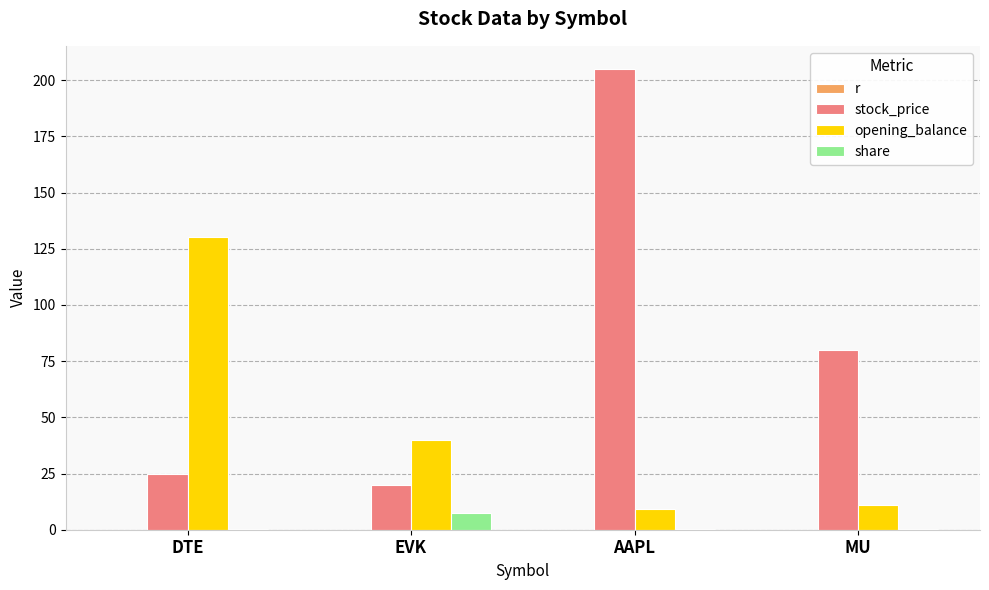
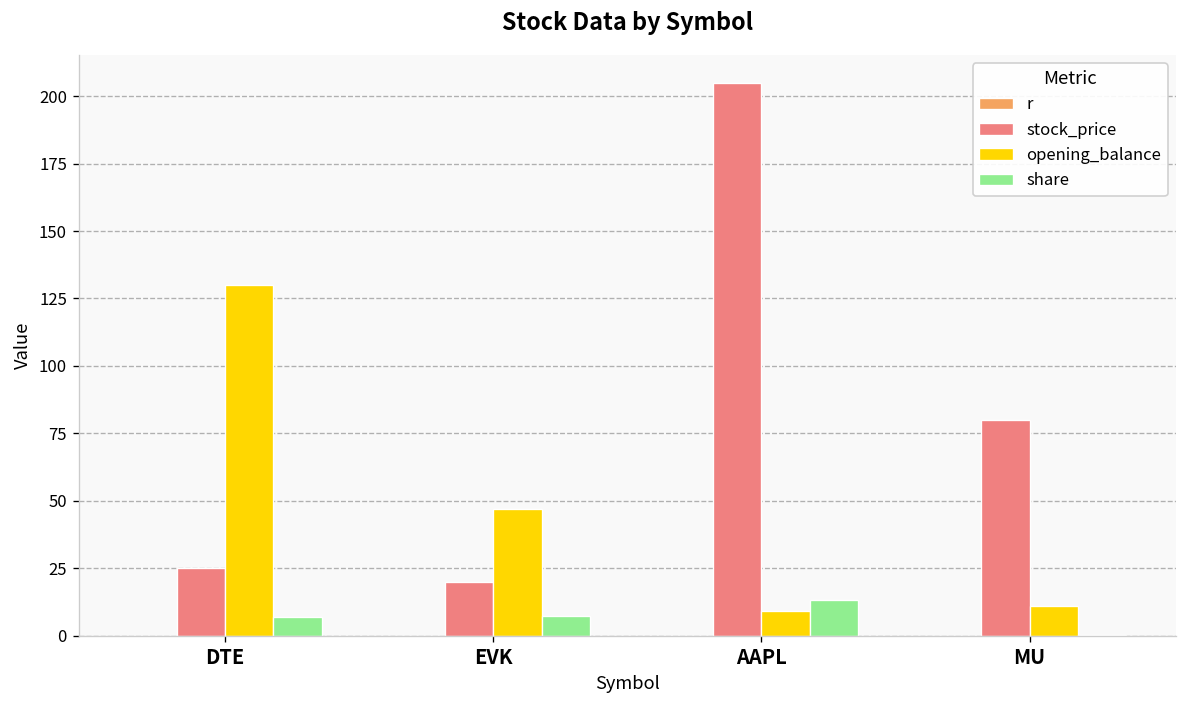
share, DTE: 0 -> 7
opening_balance, EVK: 40 -> 47
share, AAPL: 0 -> 13
